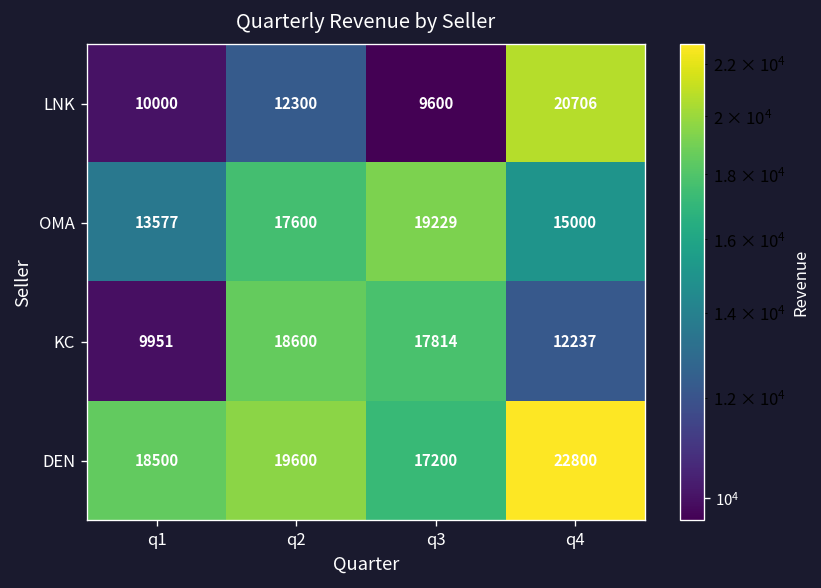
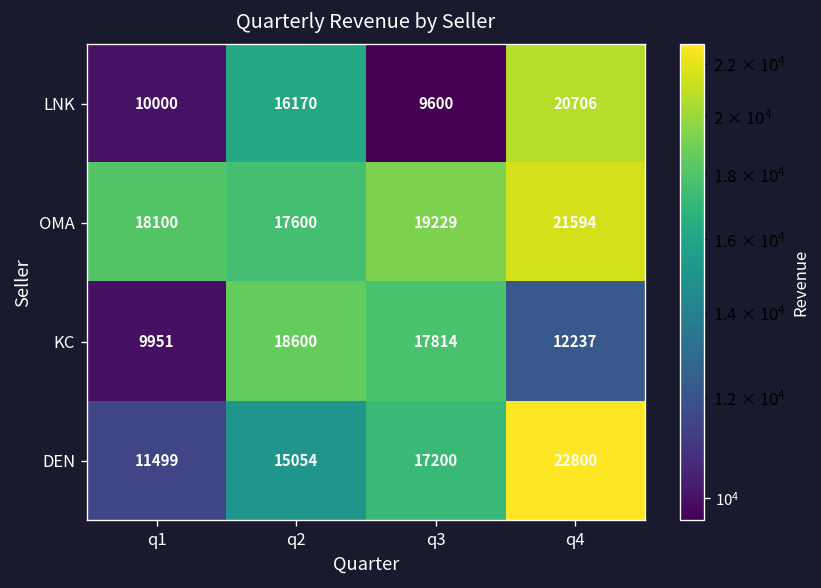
LNK, q2: 12300 -> 16170
OMA, q1: 13577 -> 18100
OMA, q4: 15000 -> 21594
DEN, q1: 18500 -> 11499
DEN, q2: 19600 -> 15054
